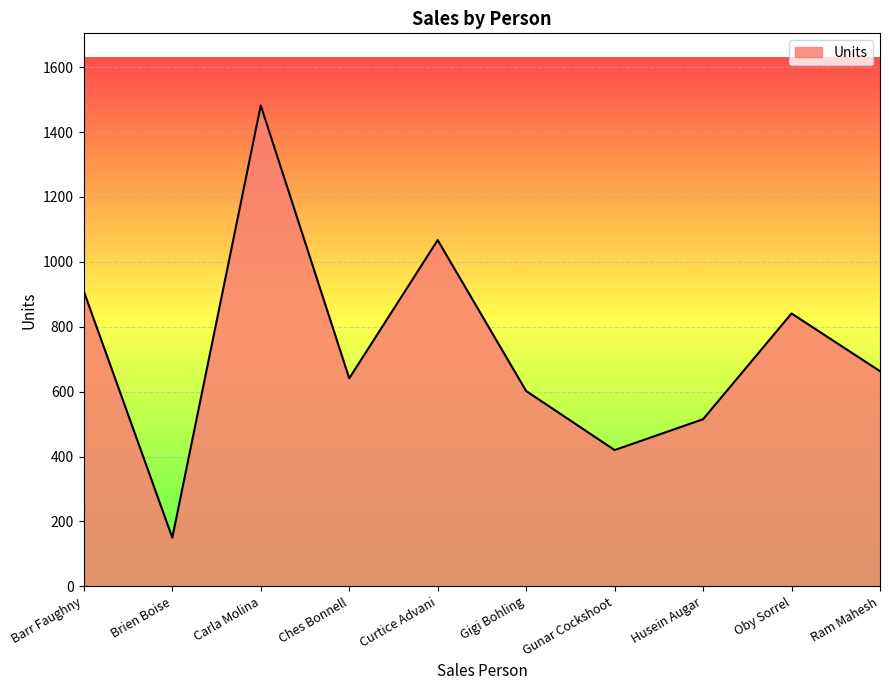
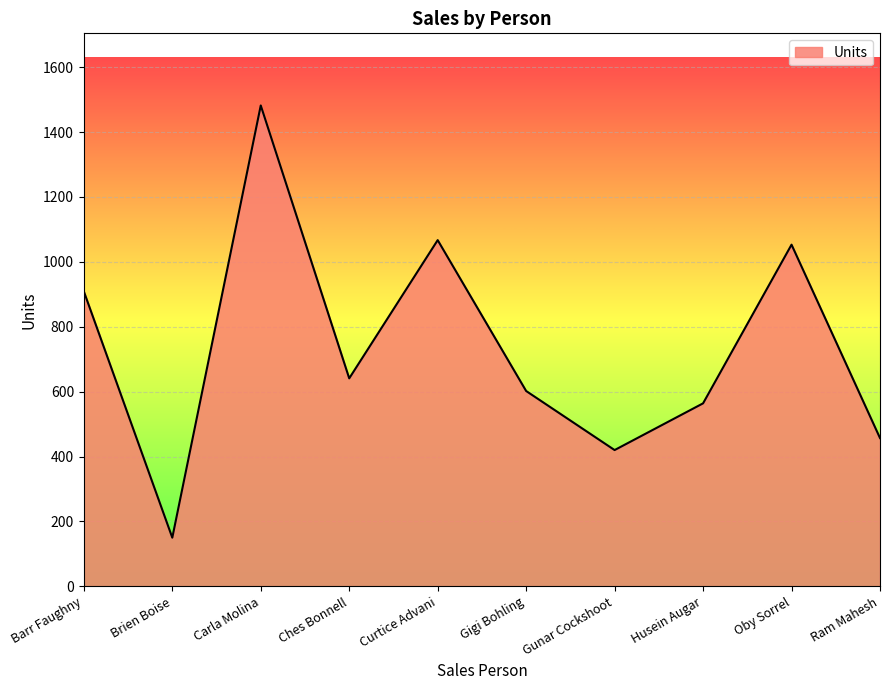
Husein Augar: 520 -> 560
Oby Sorrel: 840 -> 1050
Ram Mahesh: 660 -> 460
